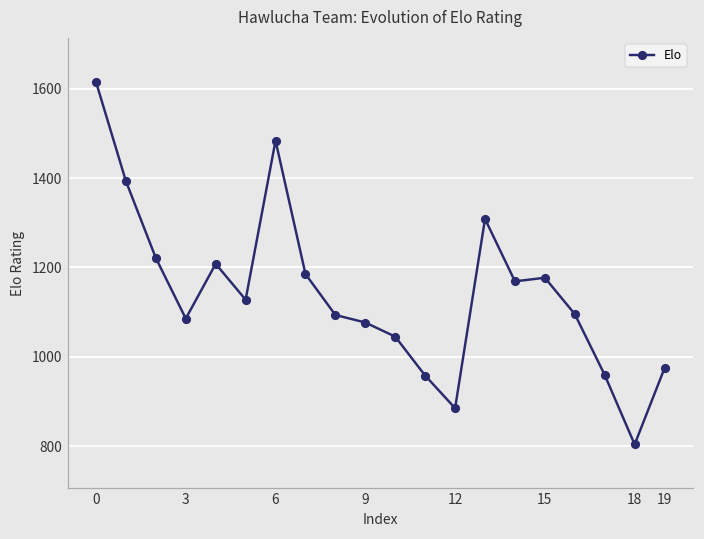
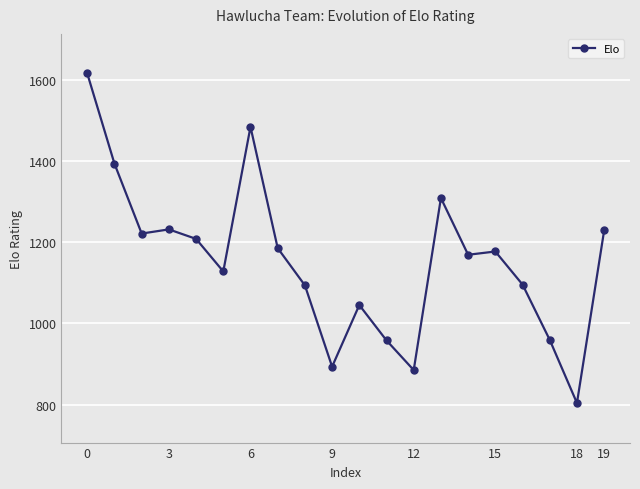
3: 1090 -> 1230
9: 1080 -> 890
19: 970 -> 1230
